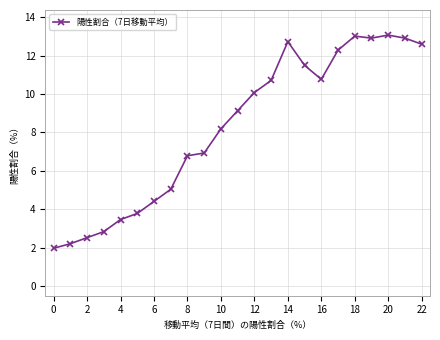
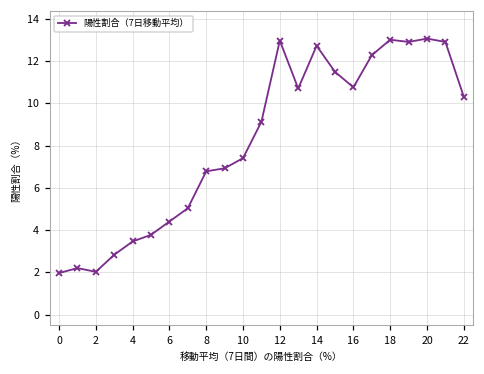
2: 2.5 -> 2.0
10: 8.2 -> 7.4
12: 10.1 -> 13.0
22: 12.6 -> 10.3
